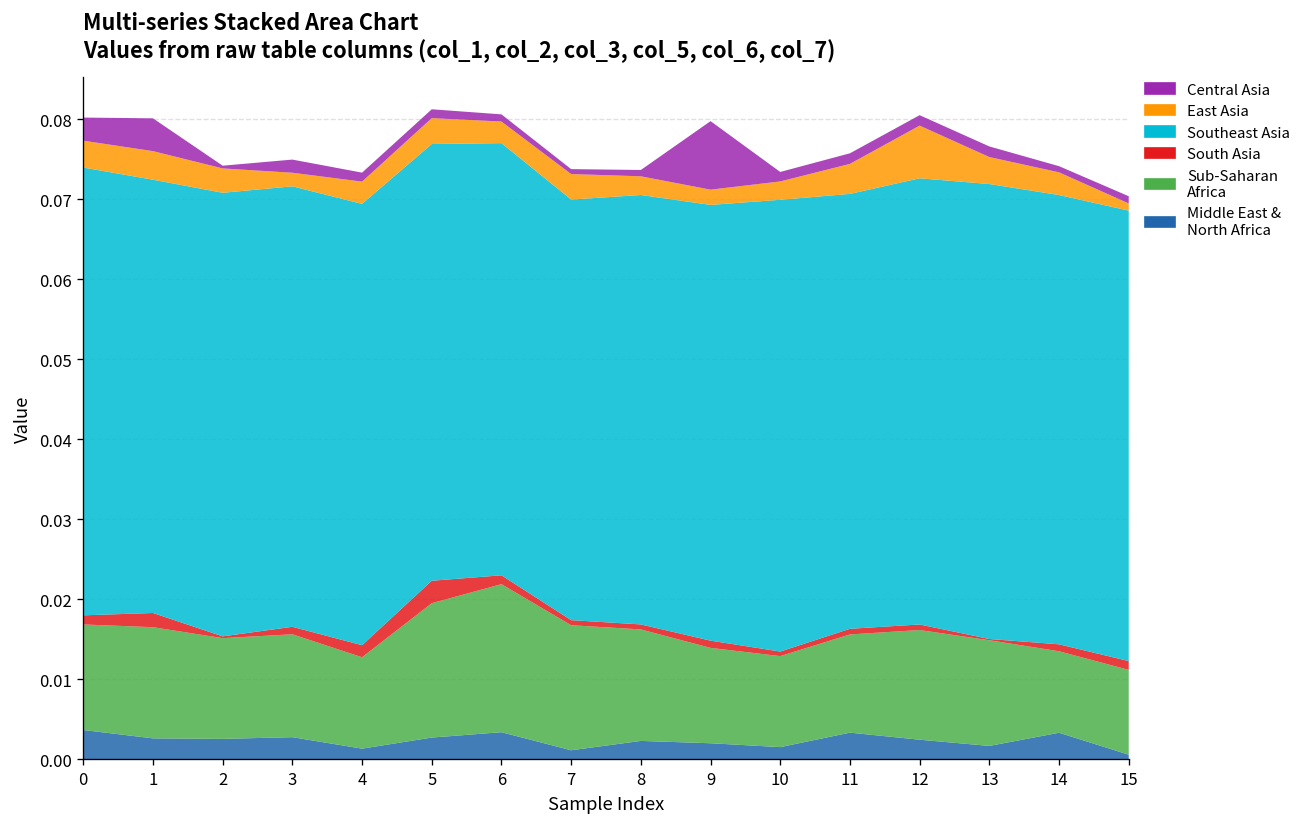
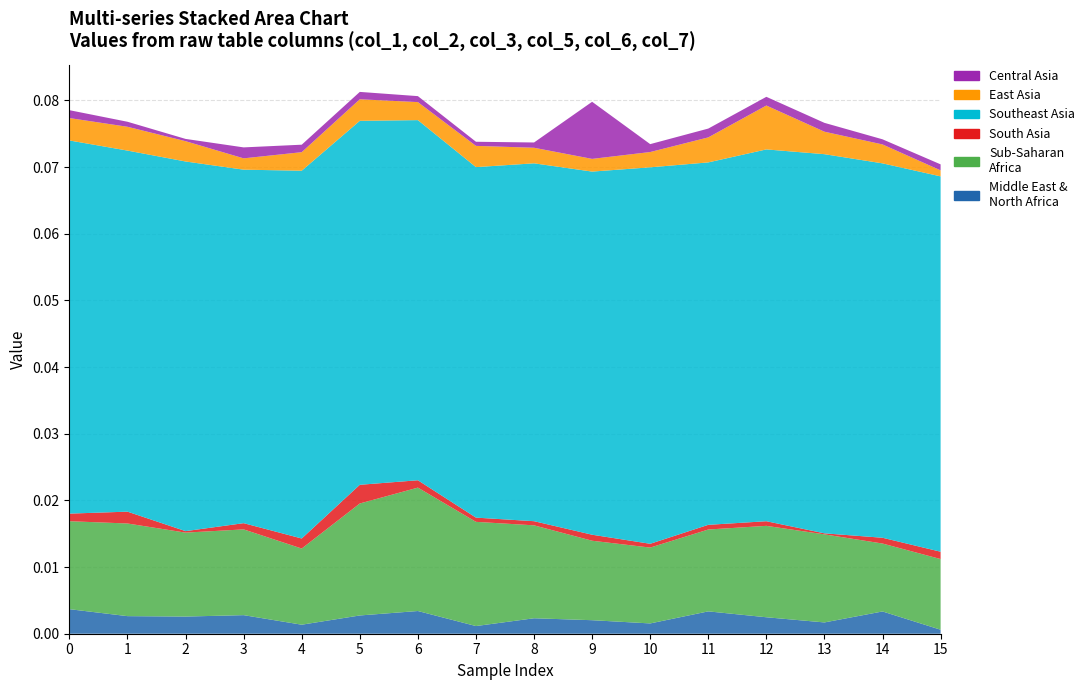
Central Asia, 0: 0.003 -> 0.001
Central Asia, 1: 0.004 -> 0.001
Southeast Asia, 3: 0.055 -> 0.053
